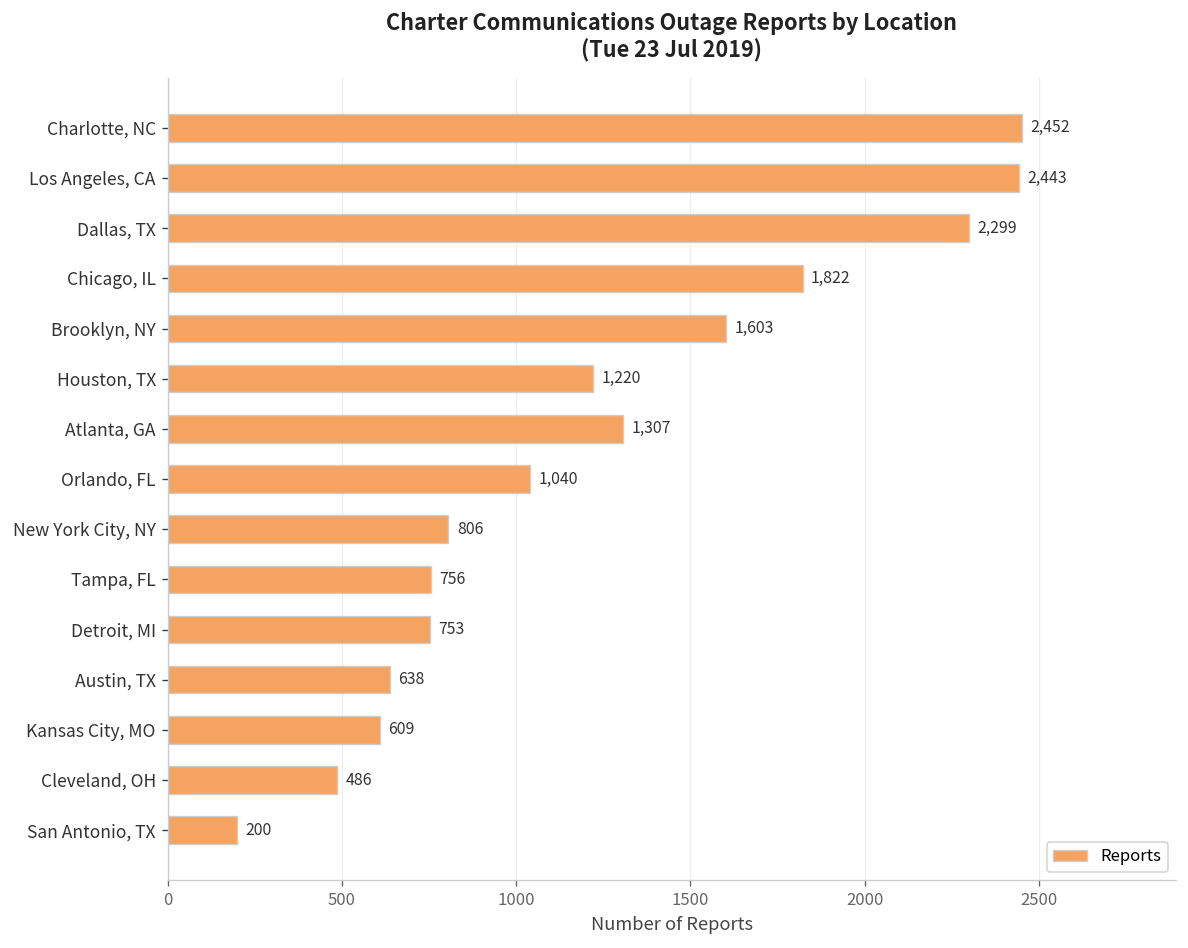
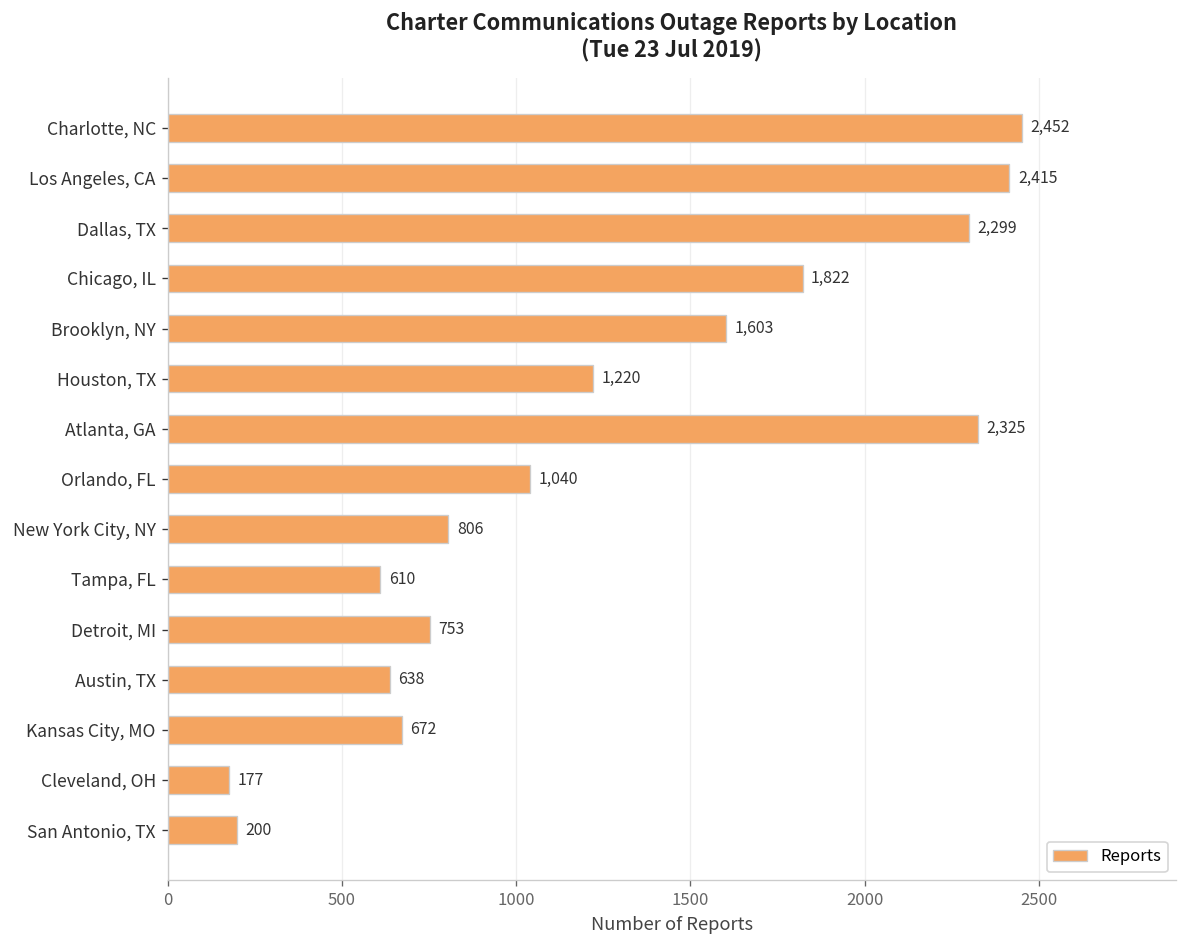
Los Angeles, CA: 2,443 -> 2,415
Atlanta, GA: 1,307 -> 2,325
Tampa, FL: 756 -> 610
Kansas City, MO: 609 -> 672
Cleveland, OH: 486 -> 177
